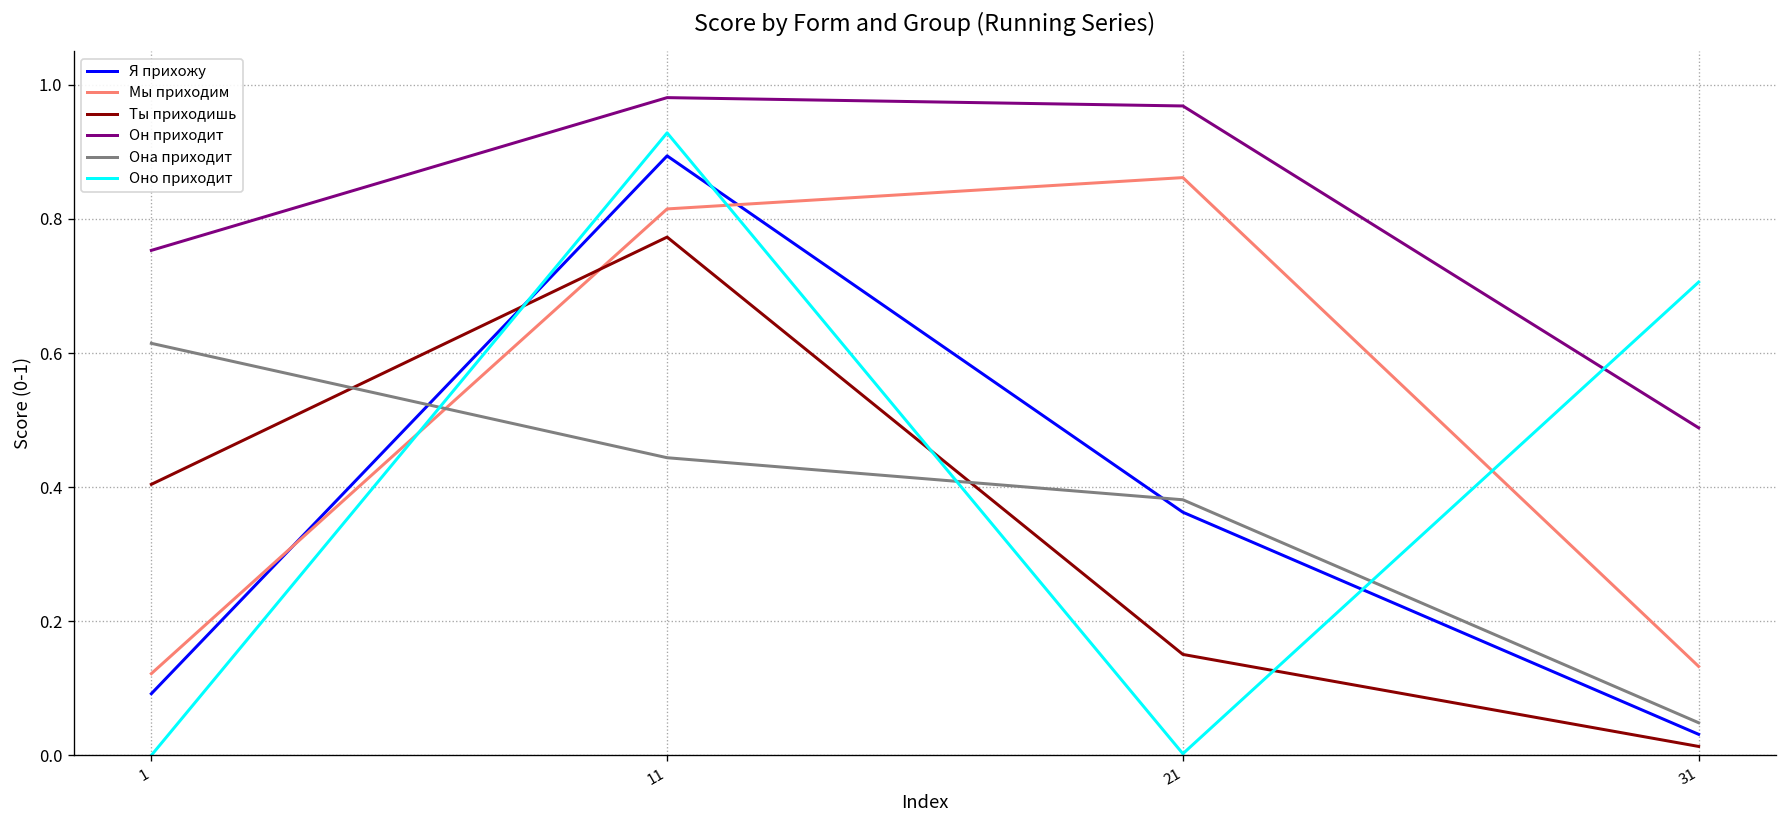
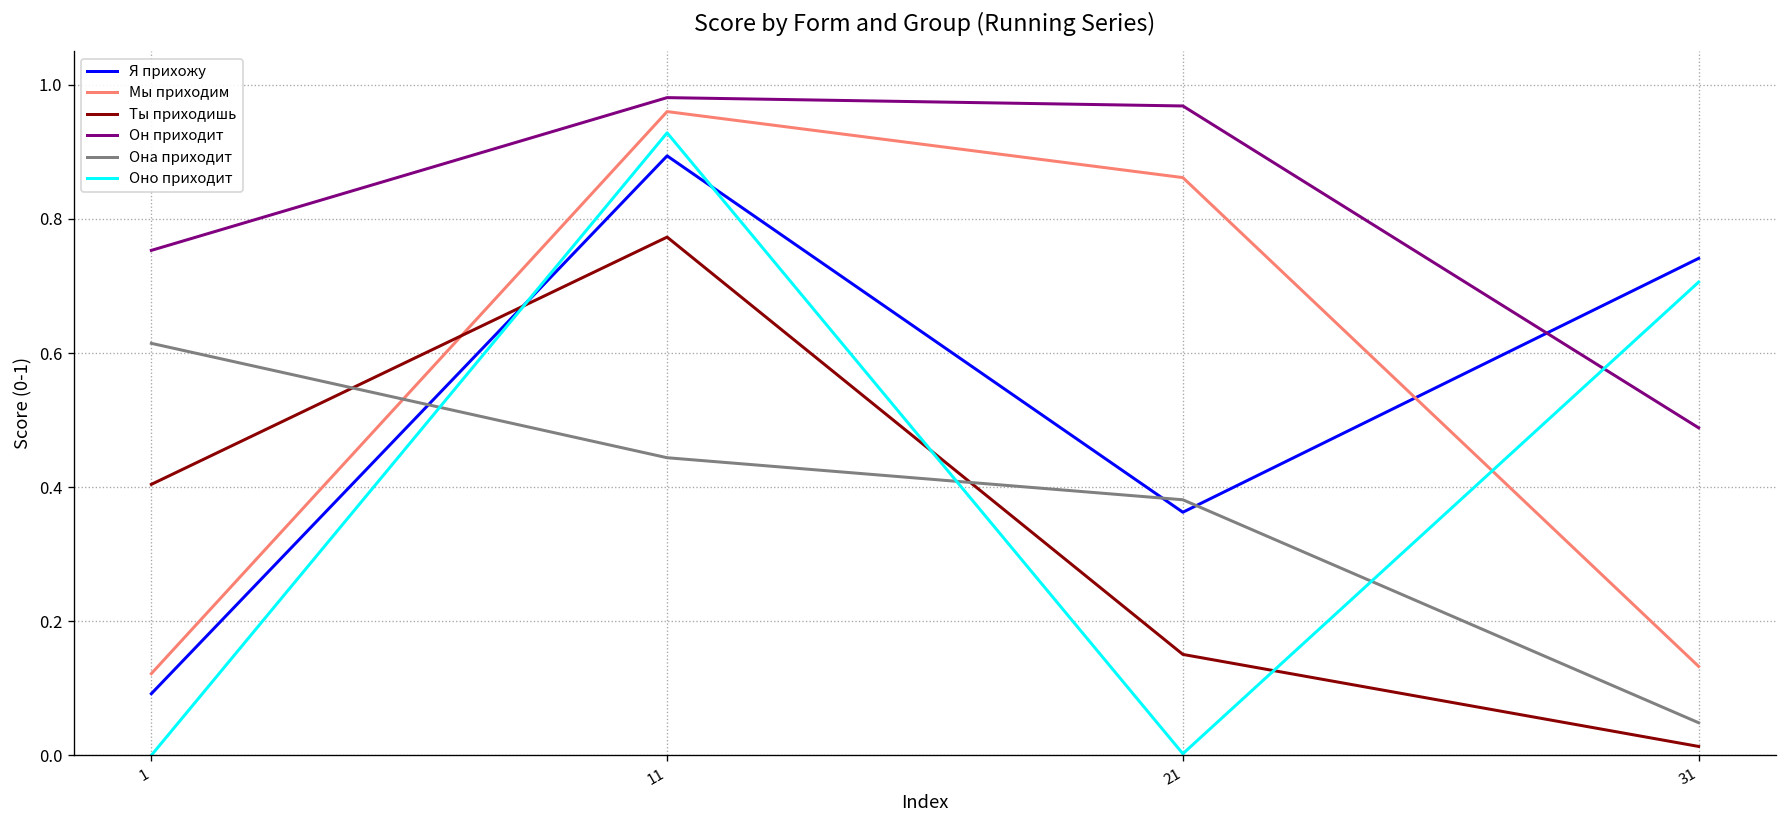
Мы приходим, 11: 0.82 -> 0.96
Я прихожу, 31: 0.03 -> 0.74
